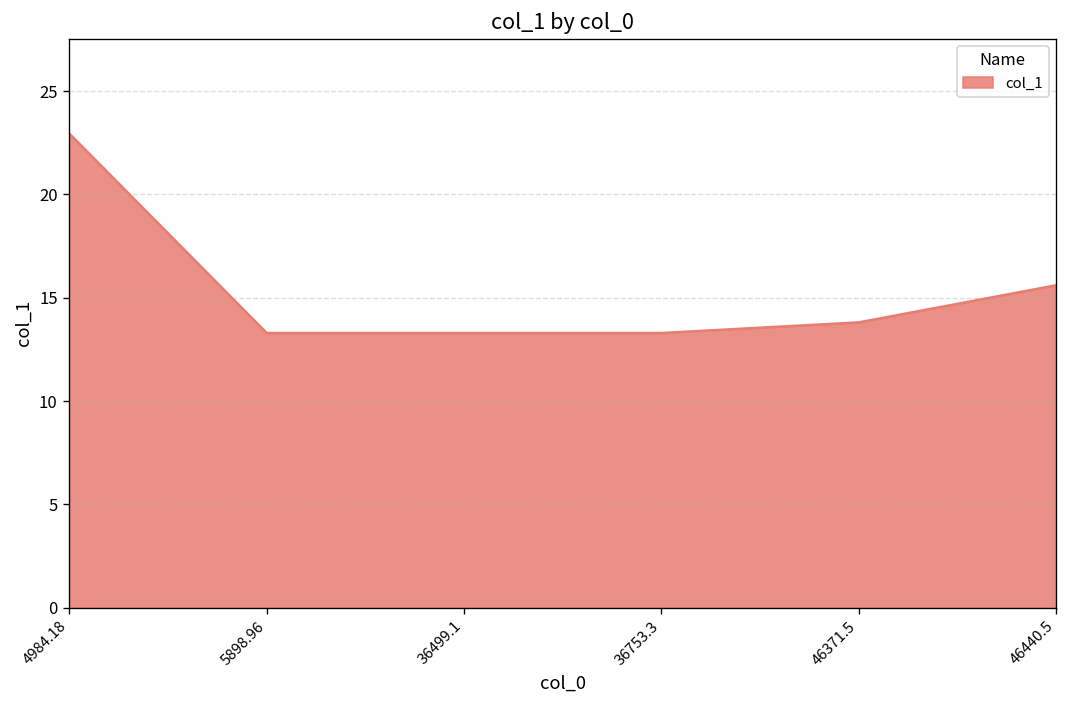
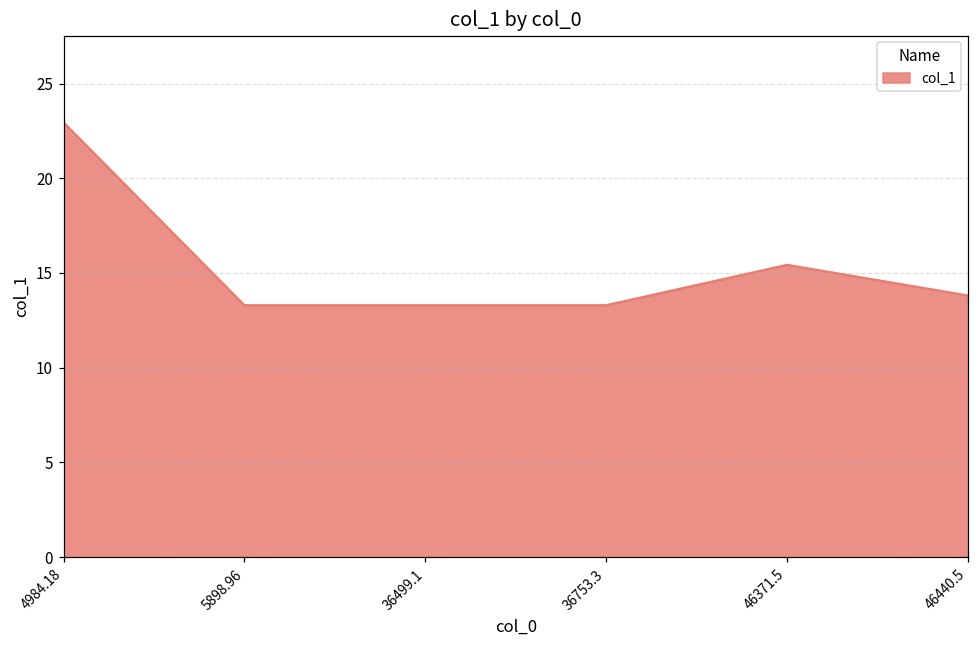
46371.5: 13.8 -> 15.4
46440.5: 15.6 -> 13.8
